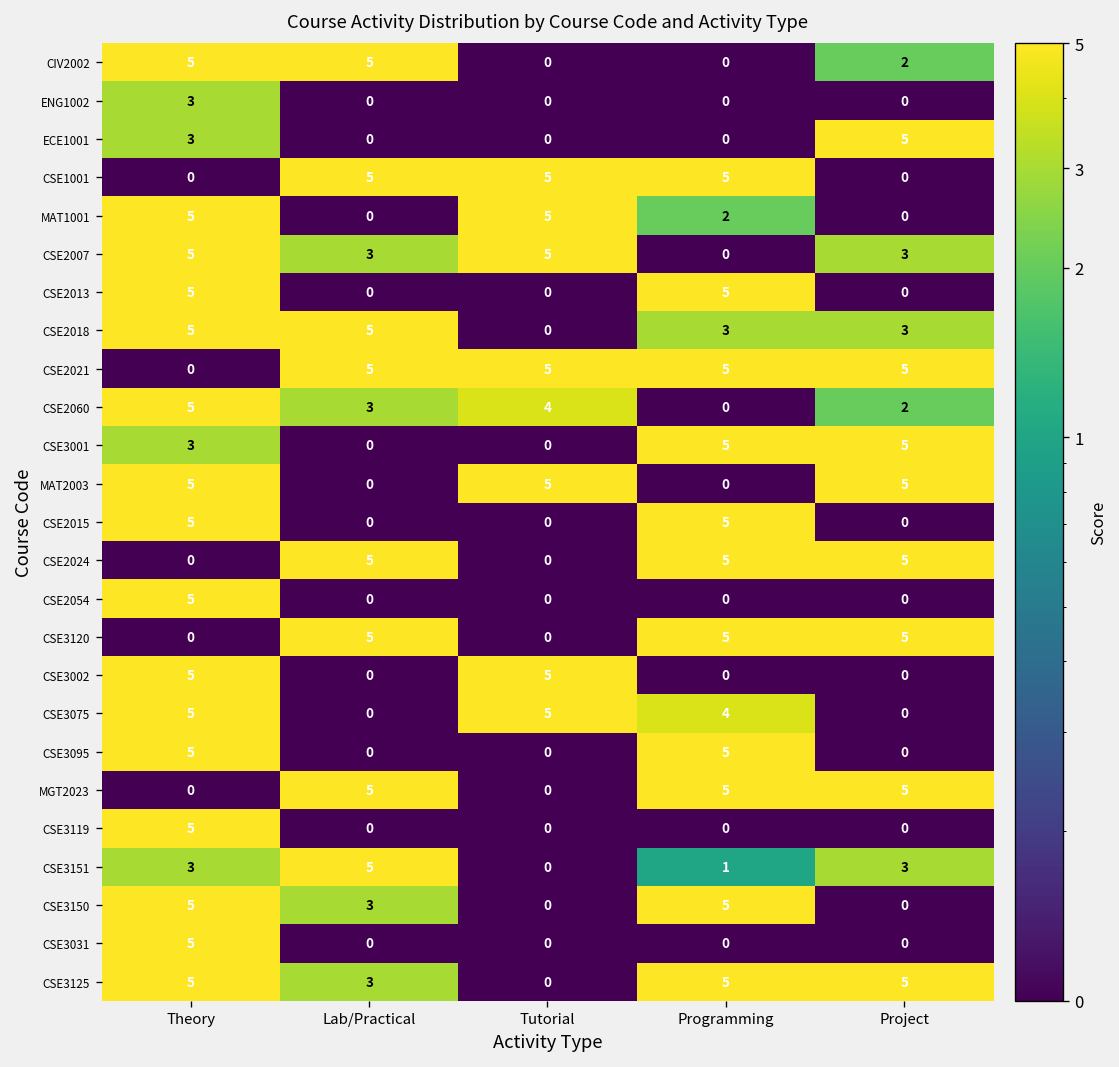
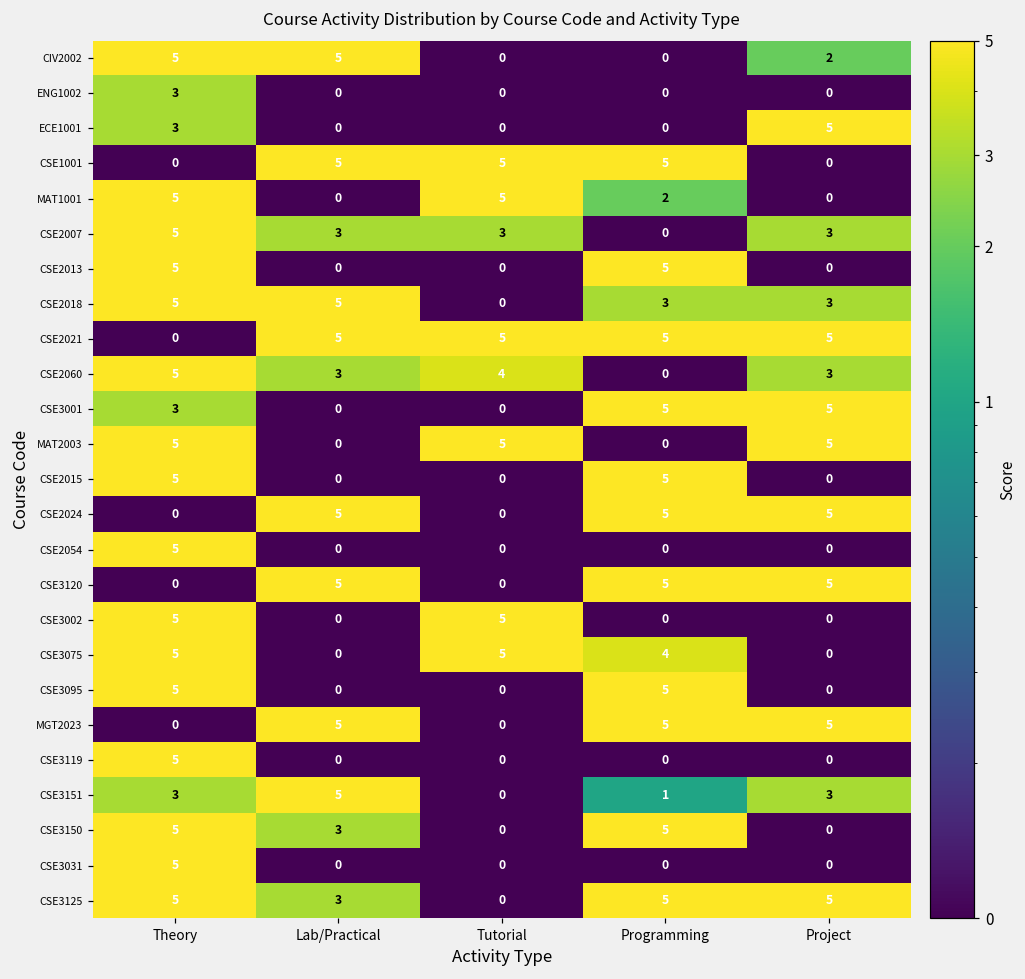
CSE2007, Tutorial: 5 -> 3
CSE2060, Project: 2 -> 3
